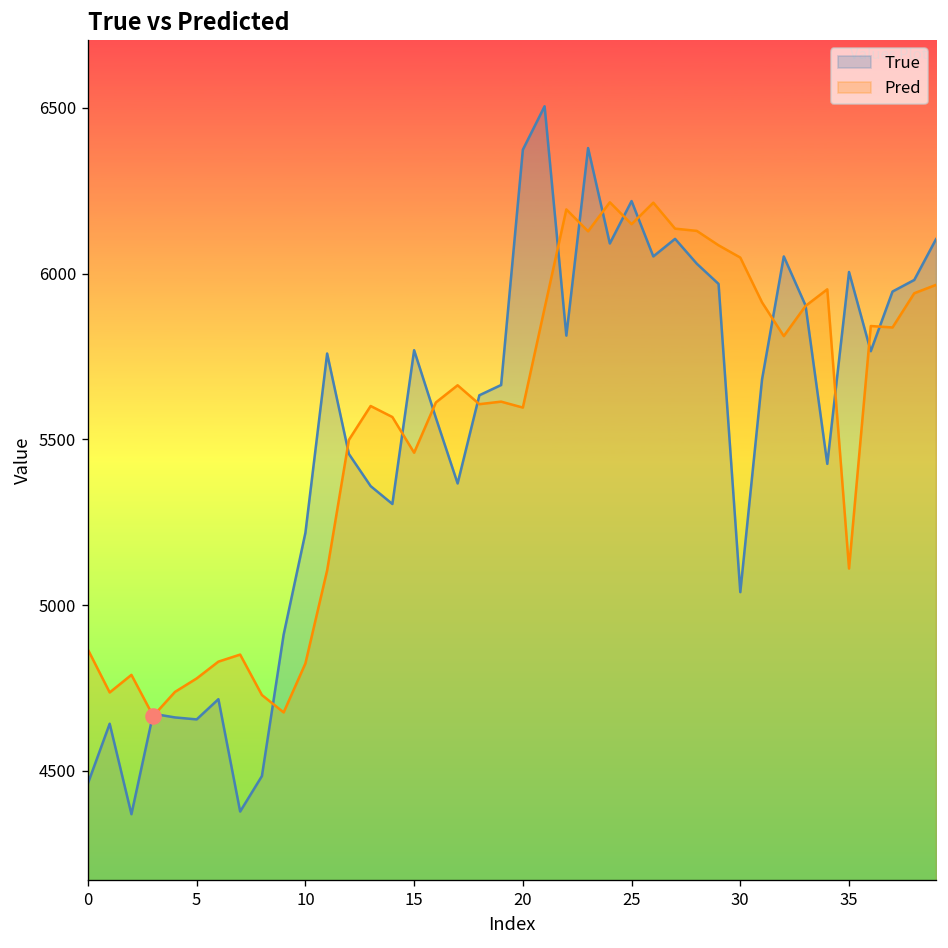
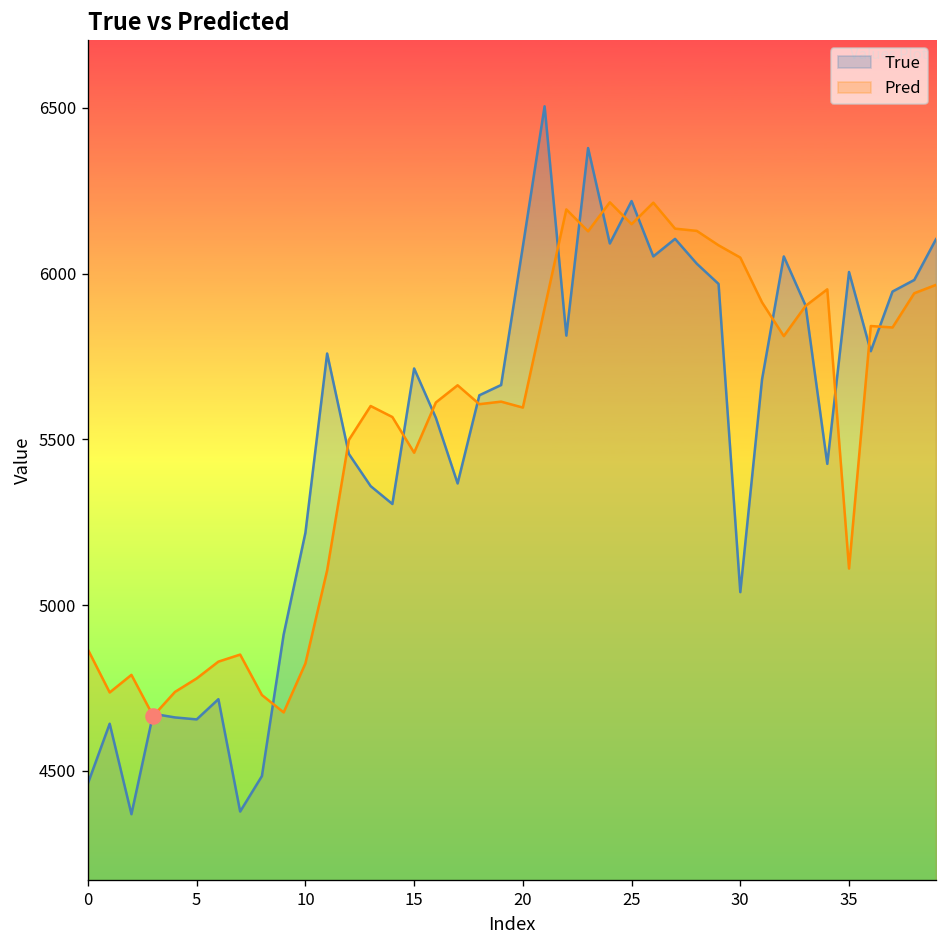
True, 15: 5770 -> 5710
True, 20: 6370 -> 6080
